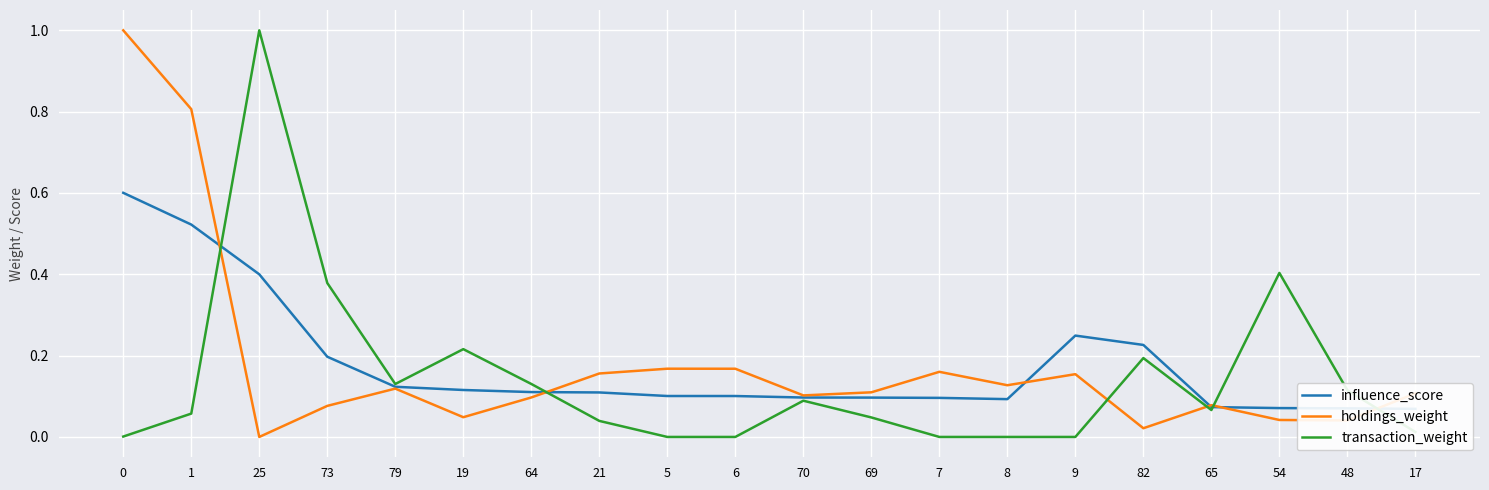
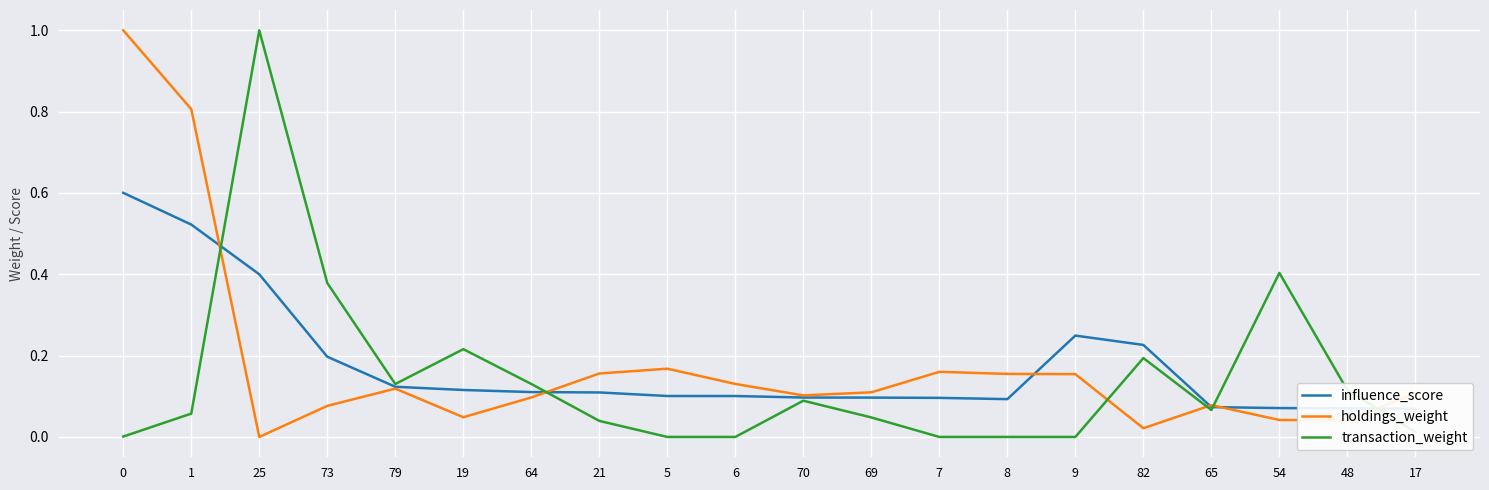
holdings_weight, 6: 0.17 -> 0.13
holdings_weight, 8: 0.13 -> 0.15
